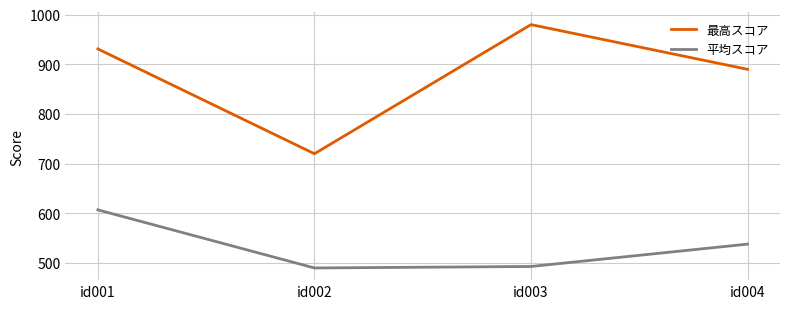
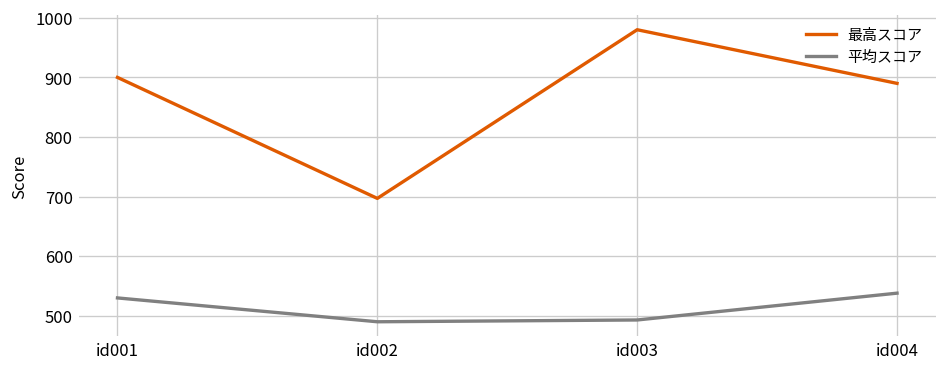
最高スコア, id001: 930 -> 900
平均スコア, id001: 610 -> 530
最高スコア, id002: 720 -> 700
